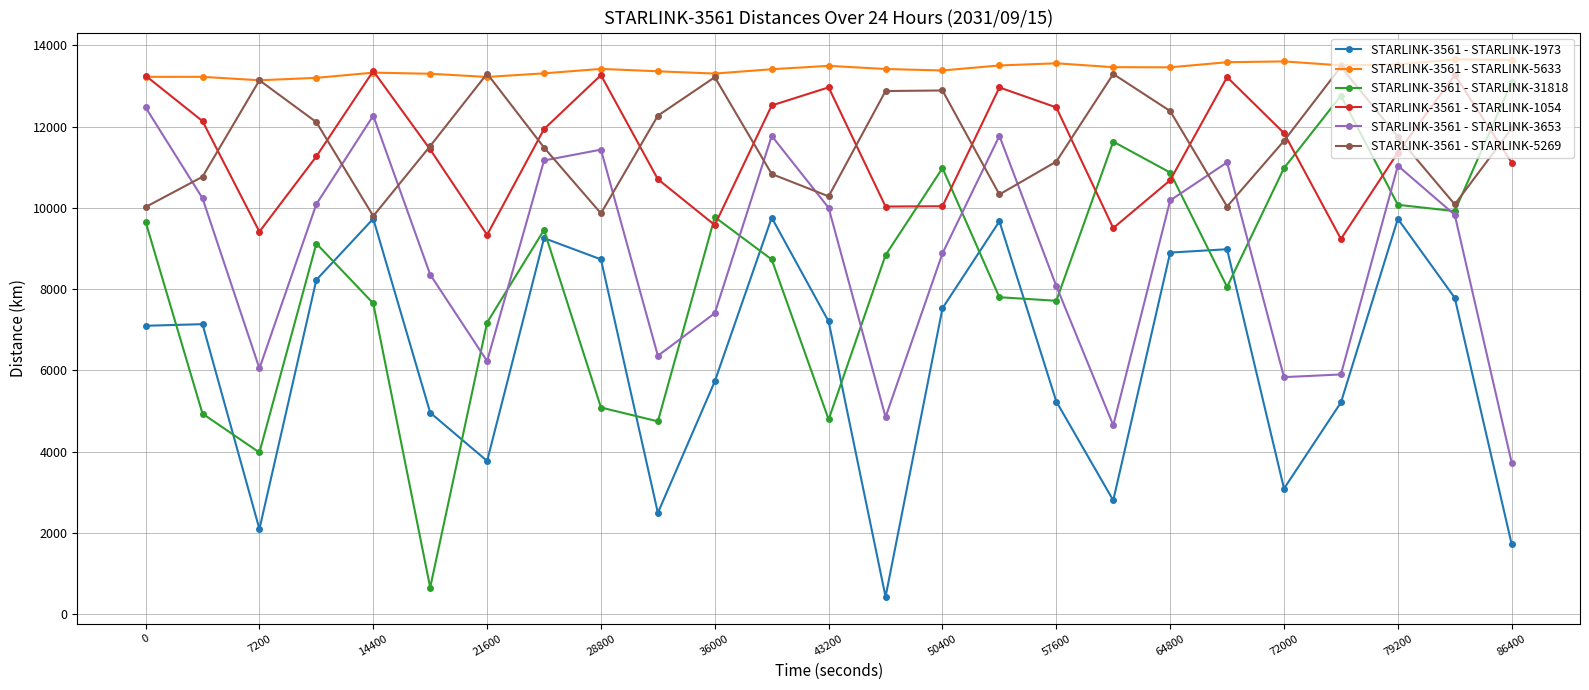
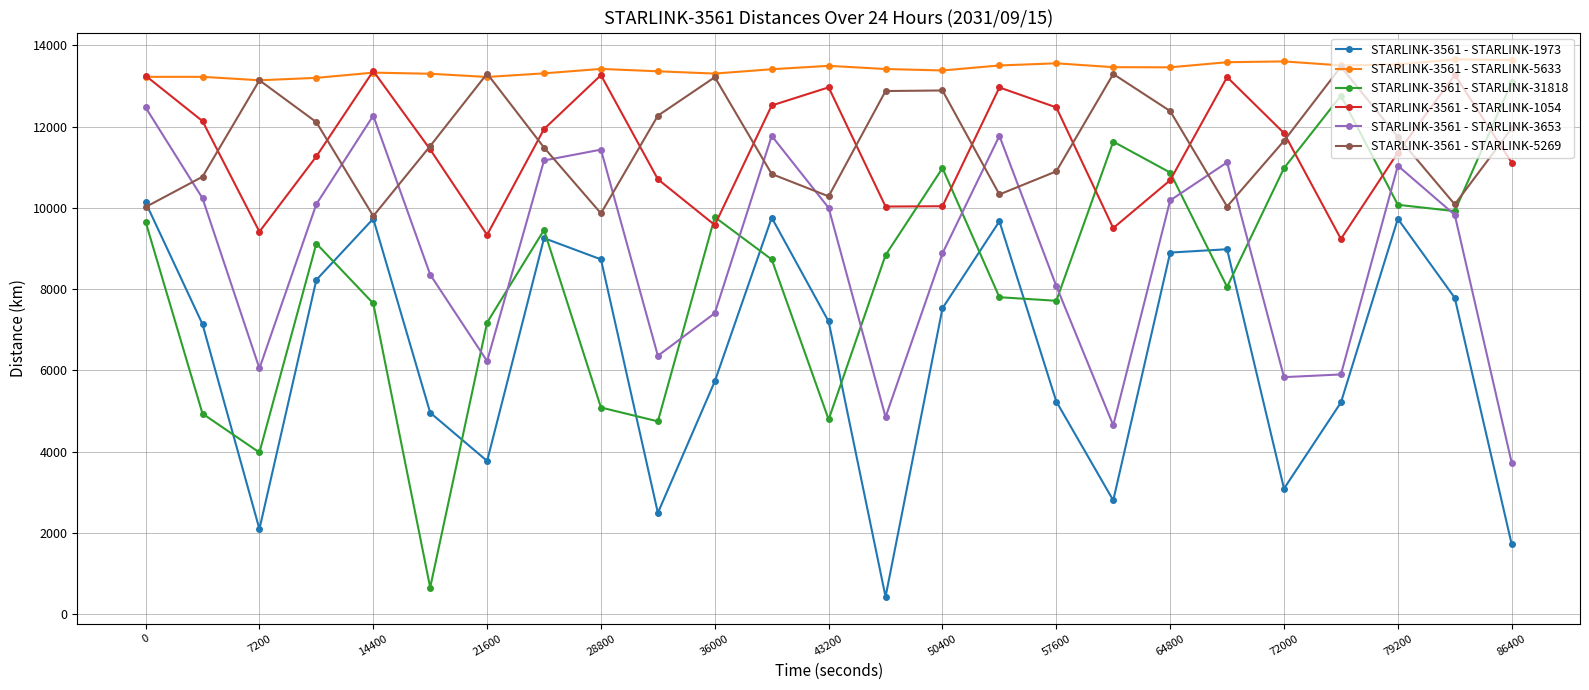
STARLINK-3561 - STARLINK-1973, 0: 7100 -> 10100
STARLINK-3561 - STARLINK-5269, 57600: 11100 -> 10900
